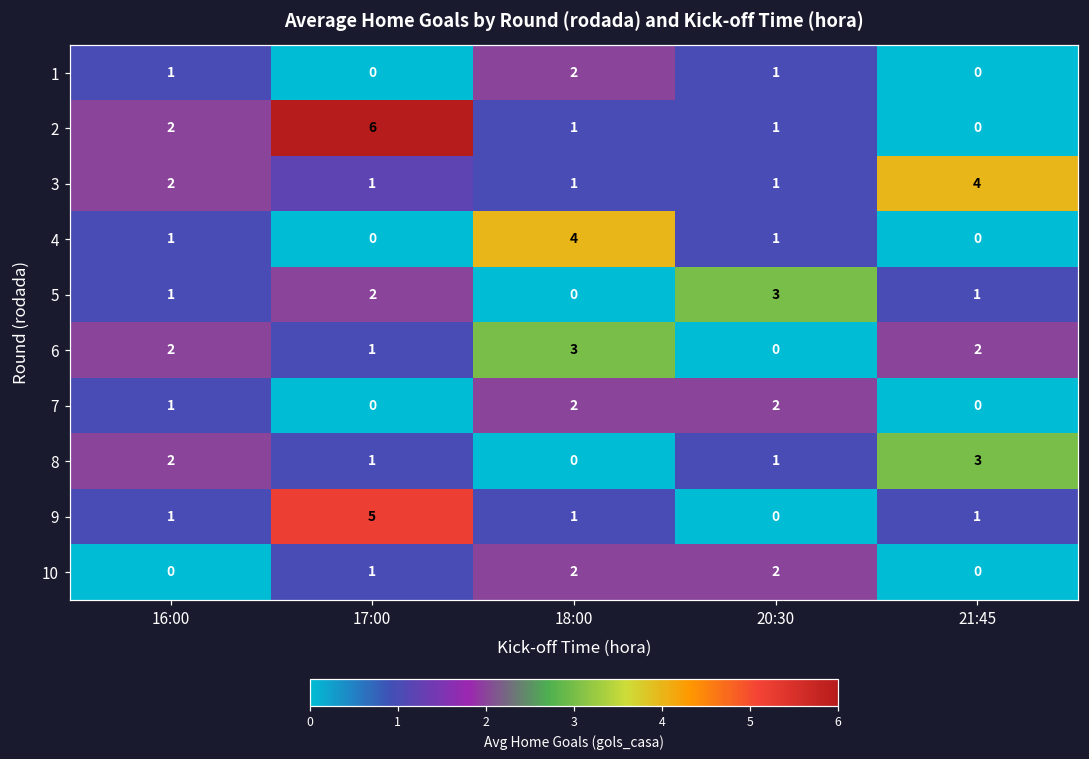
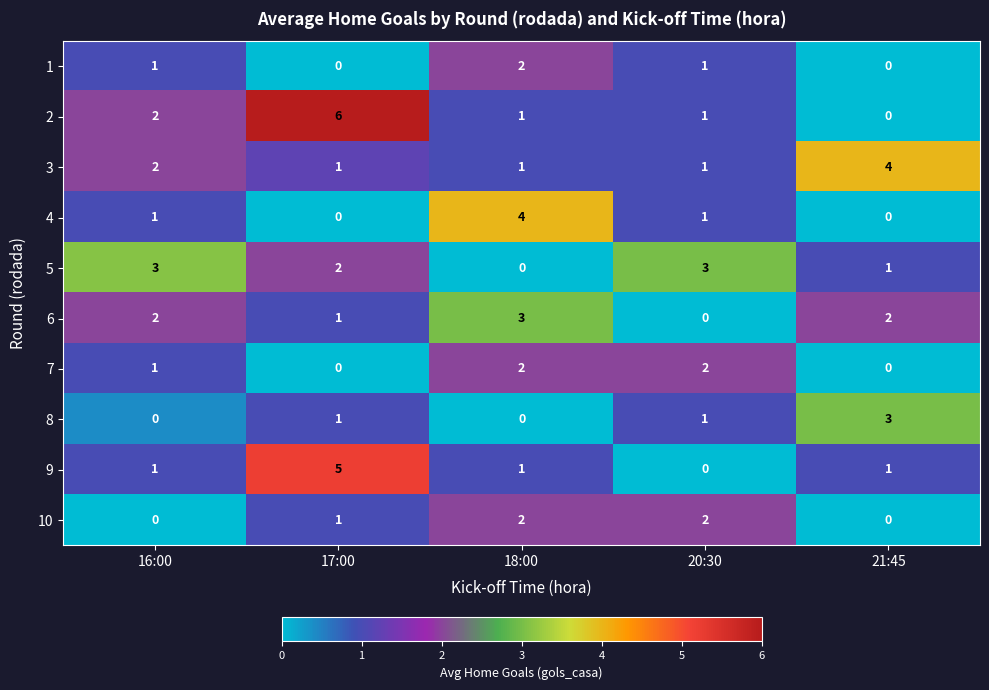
5, 16:00: 1 -> 3
8, 16:00: 2 -> 0
